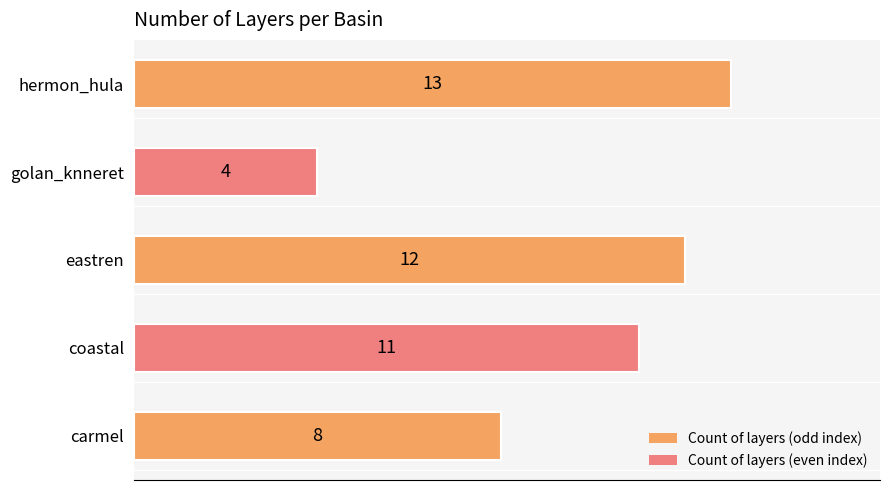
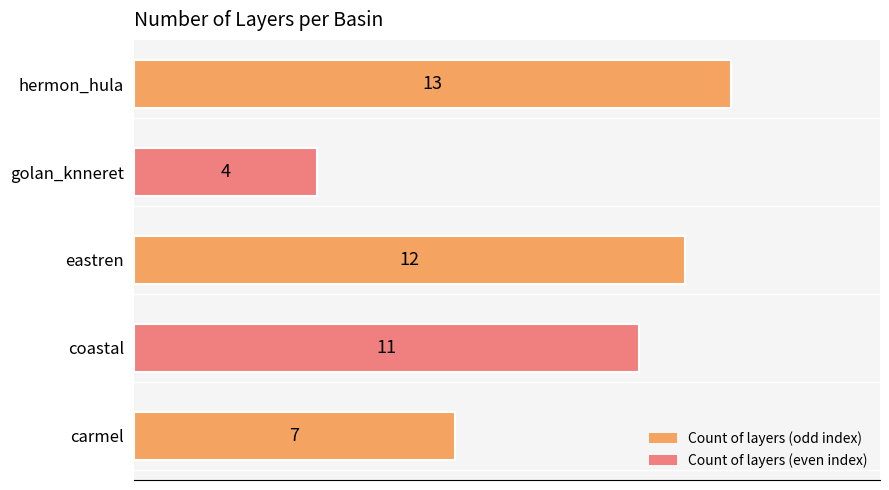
carmel: 8 -> 7
